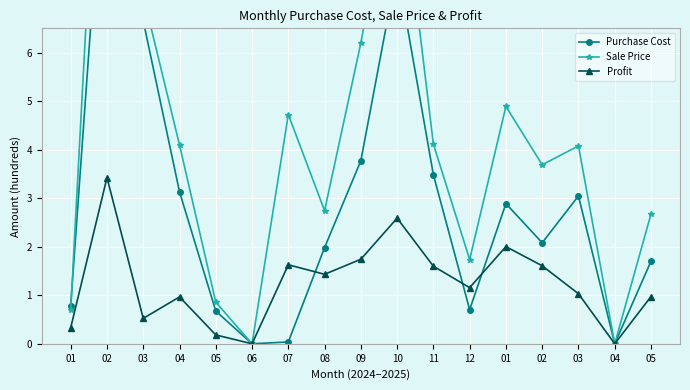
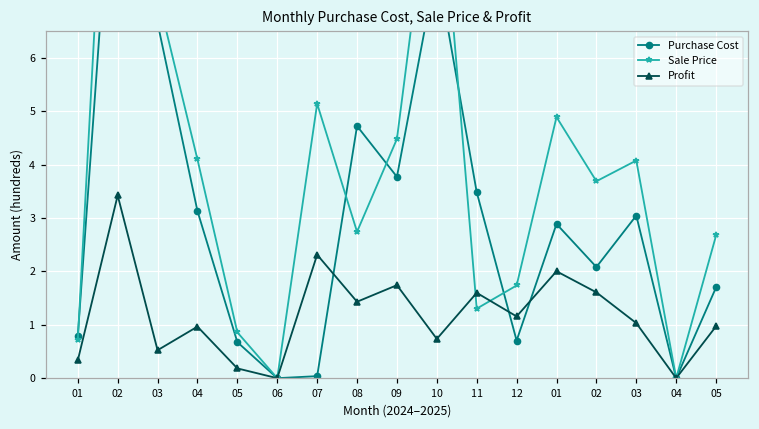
Sale Price, 07: 4.7 -> 5.1
Profit, 07: 1.6 -> 2.3
Purchase Cost, 08: 2.0 -> 4.7
Sale Price, 09: 6.2 -> 4.5
Profit, 10: 2.6 -> 0.7
Sale Price, 11: 4.1 -> 1.3
